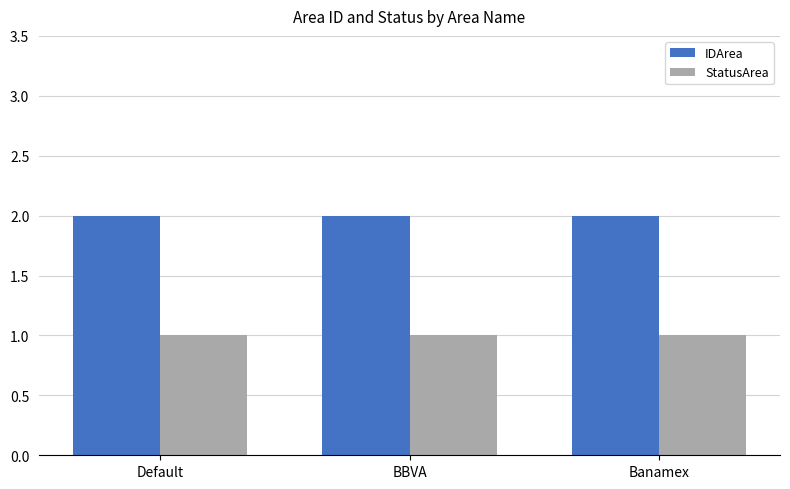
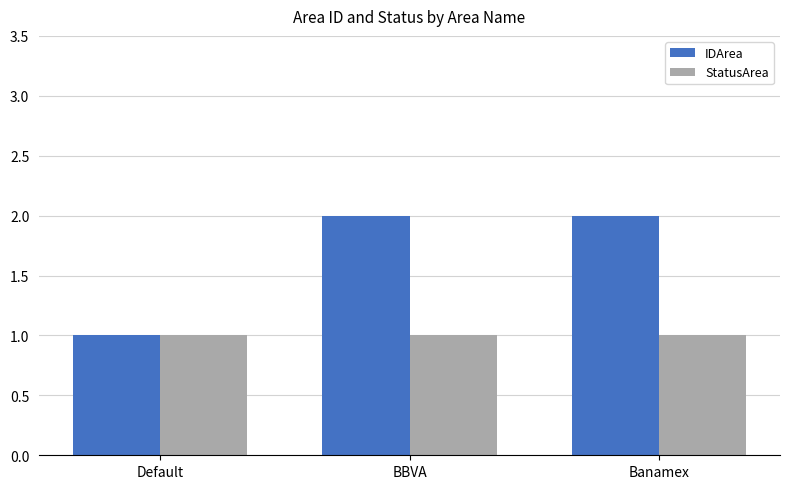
IDArea, Default: 2 -> 1
